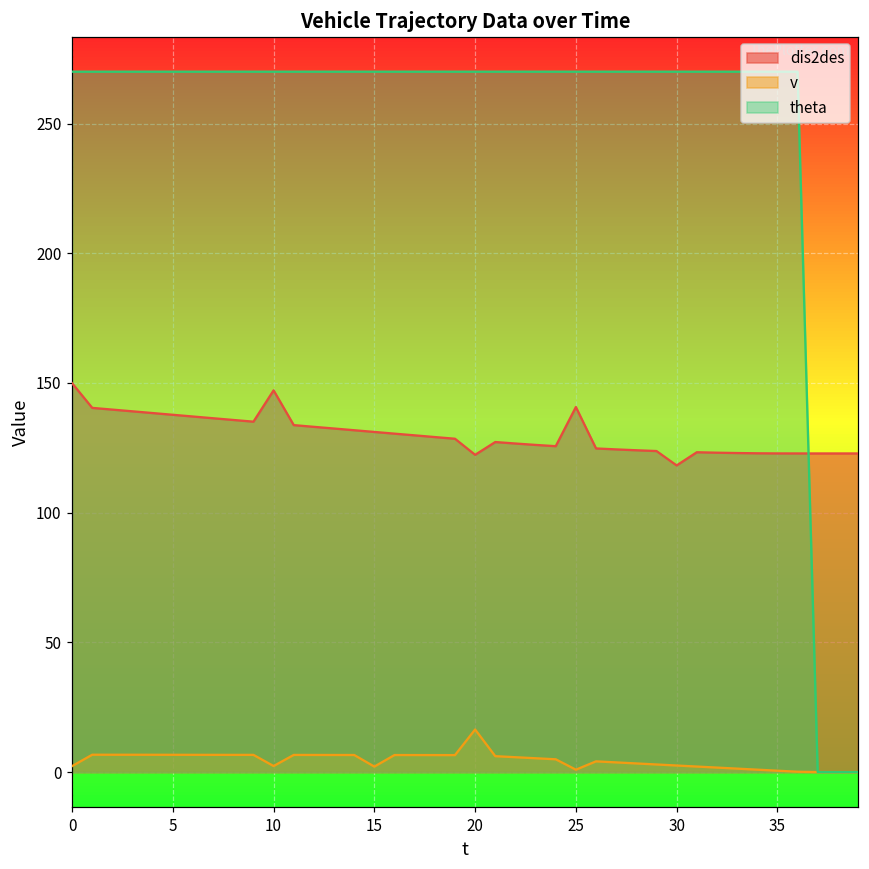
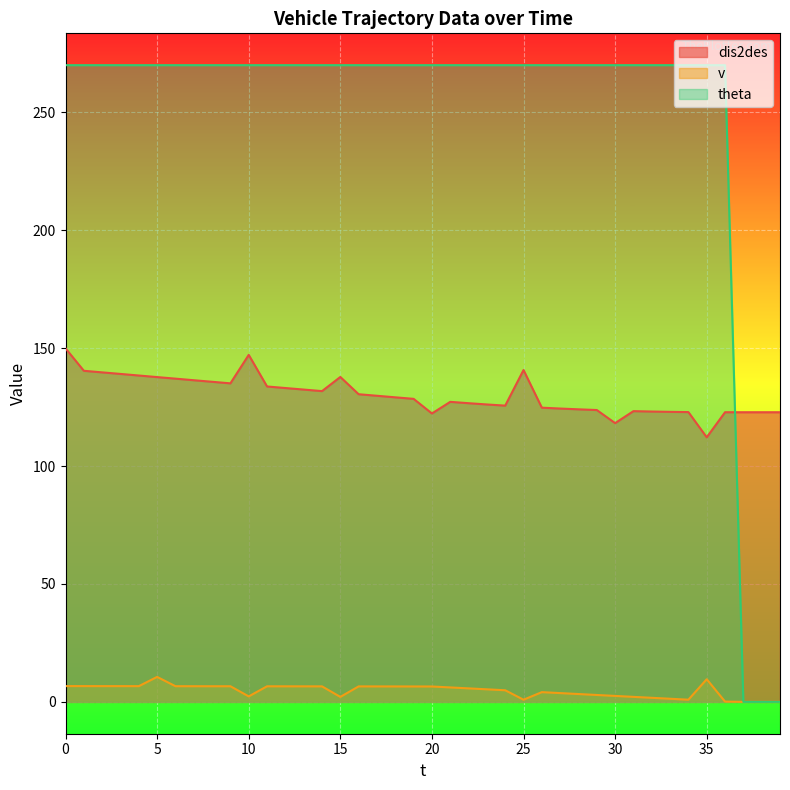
v, 0: 2 -> 7
v, 5: 7 -> 11
dis2des, 15: 131 -> 138
v, 20: 16 -> 7
dis2des, 35: 123 -> 112
v, 35: 1 -> 10
